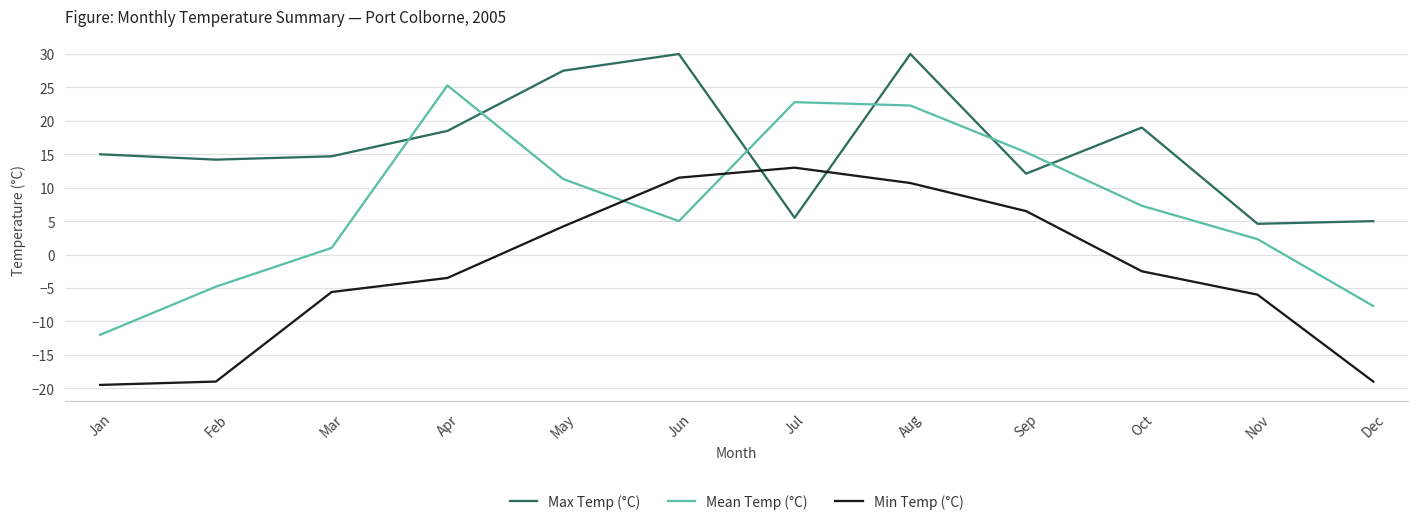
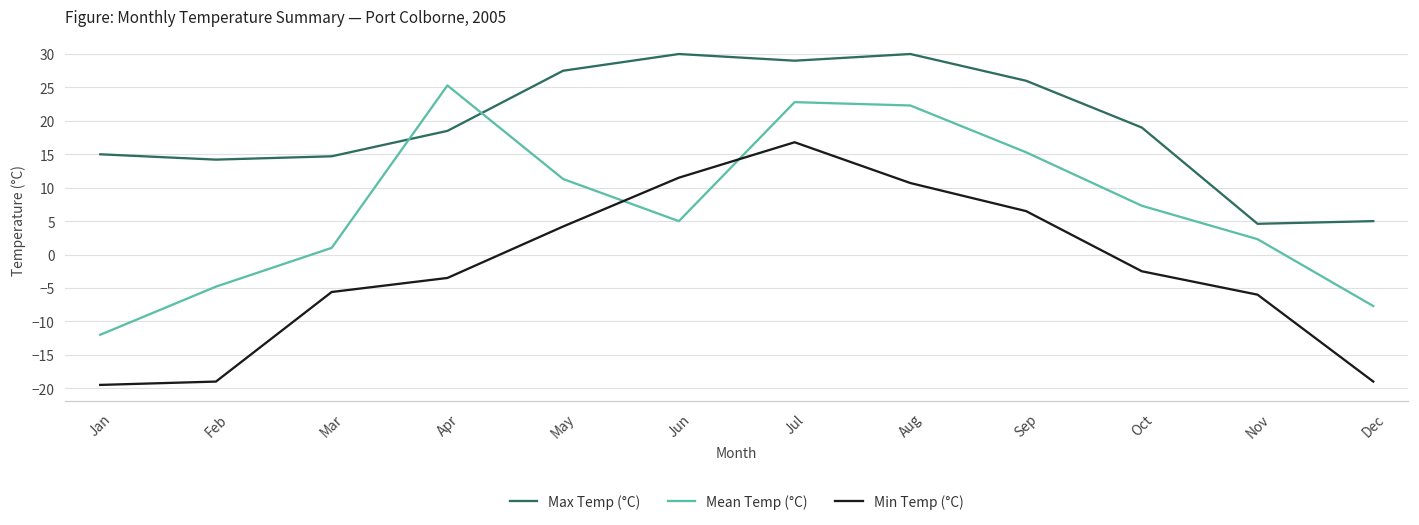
Max Temp (°C), Jul: 6 -> 29
Min Temp (°C), Jul: 13 -> 17
Max Temp (°C), Sep: 12 -> 26
